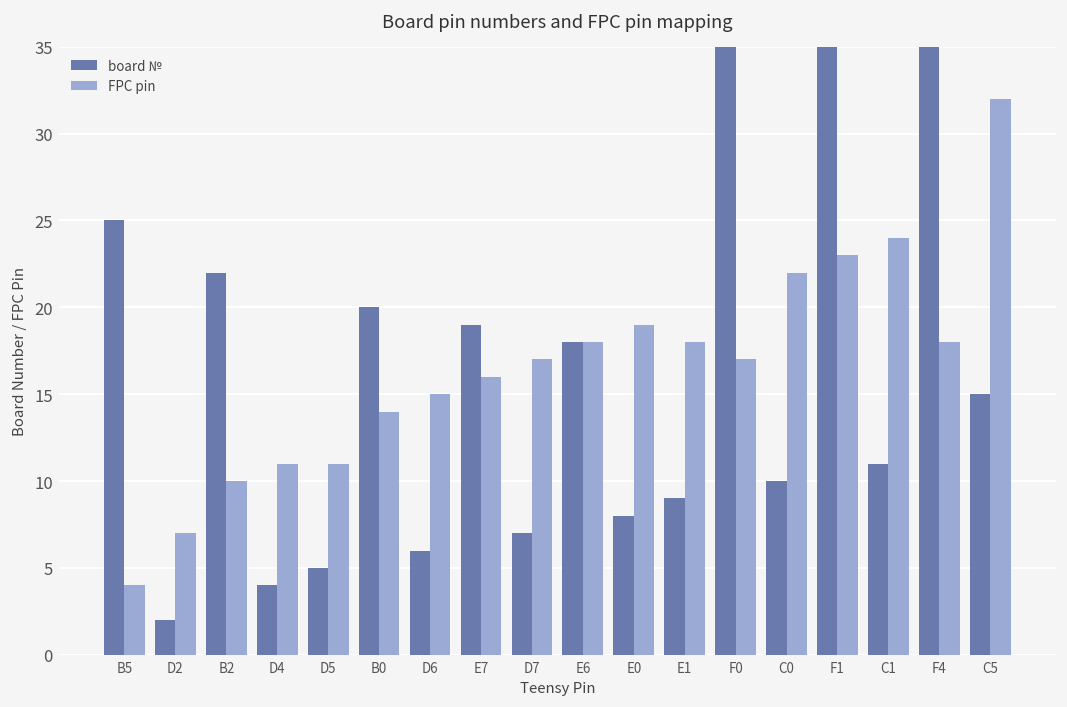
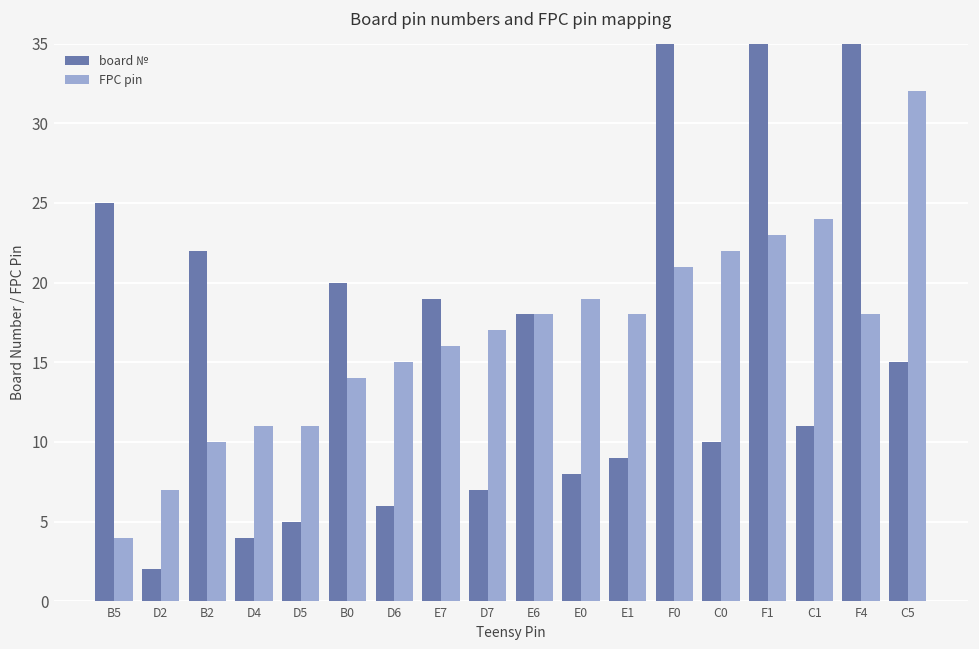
FPC pin, F0: 17 -> 21
